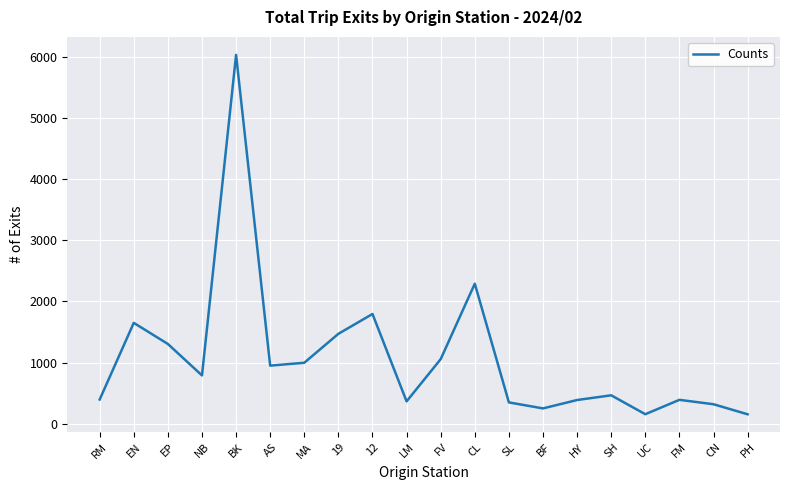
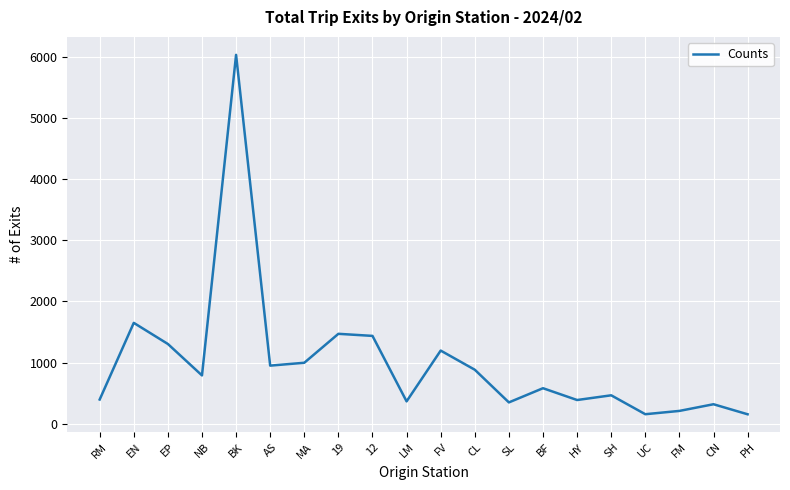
12: 1800 -> 1400
FV: 1100 -> 1200
CL: 2300 -> 900
BF: 300 -> 600
FM: 400 -> 200
